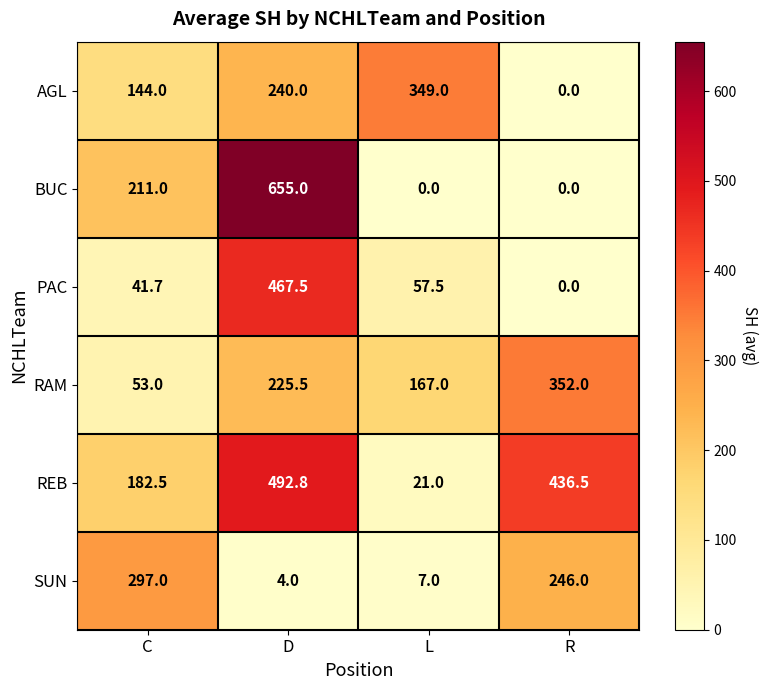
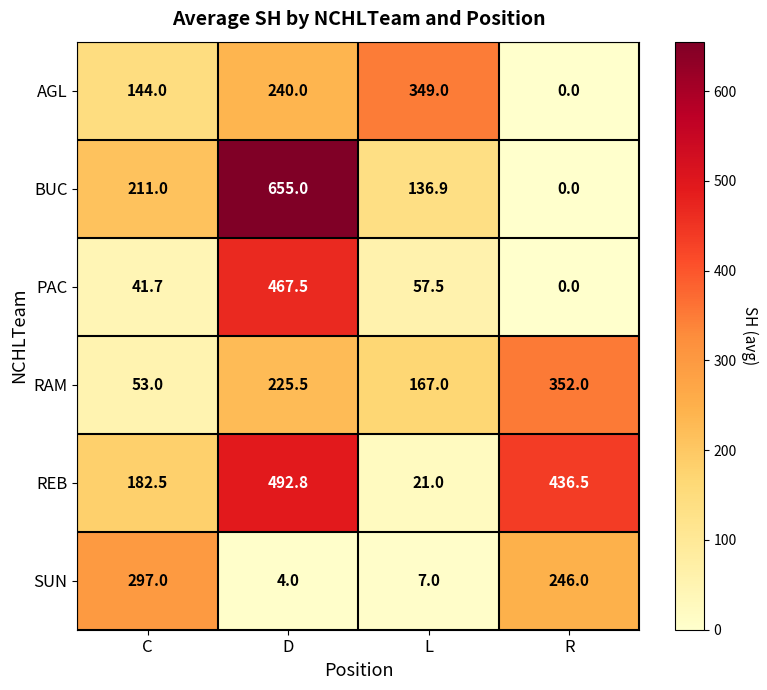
BUC, L: 0.0 -> 136.9
